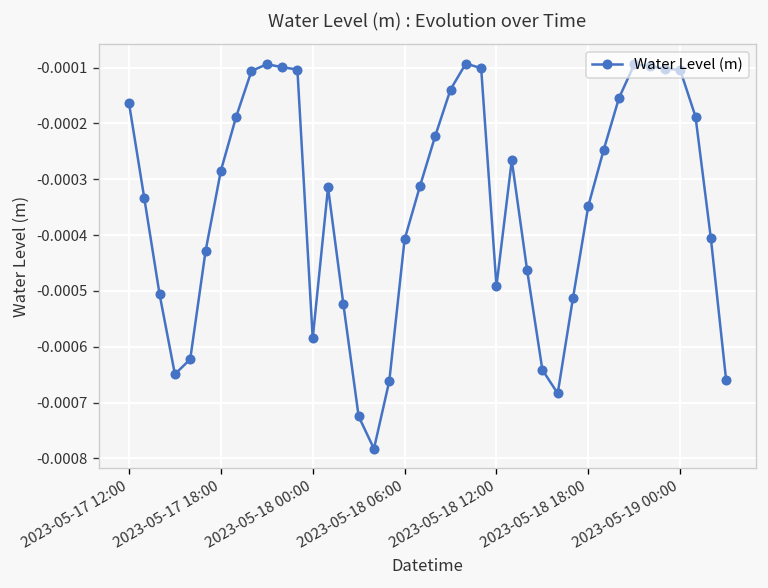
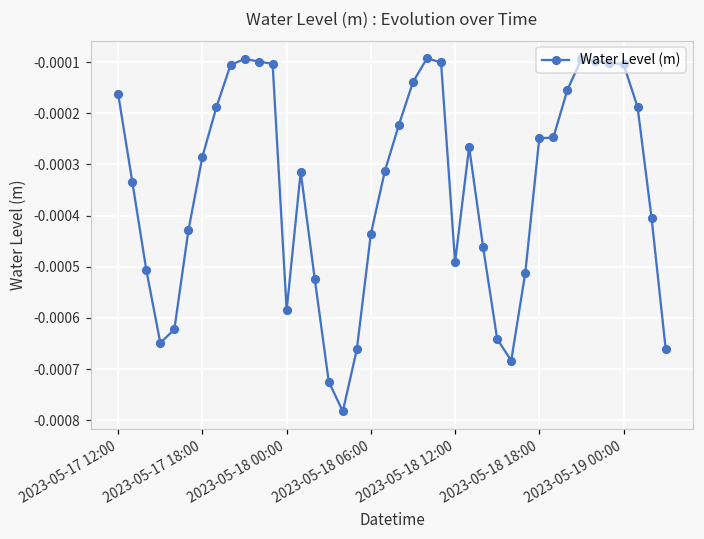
2023-05-18 06:00: -0.00041 -> -0.00044
2023-05-18 18:00: -0.00035 -> -0.00025
